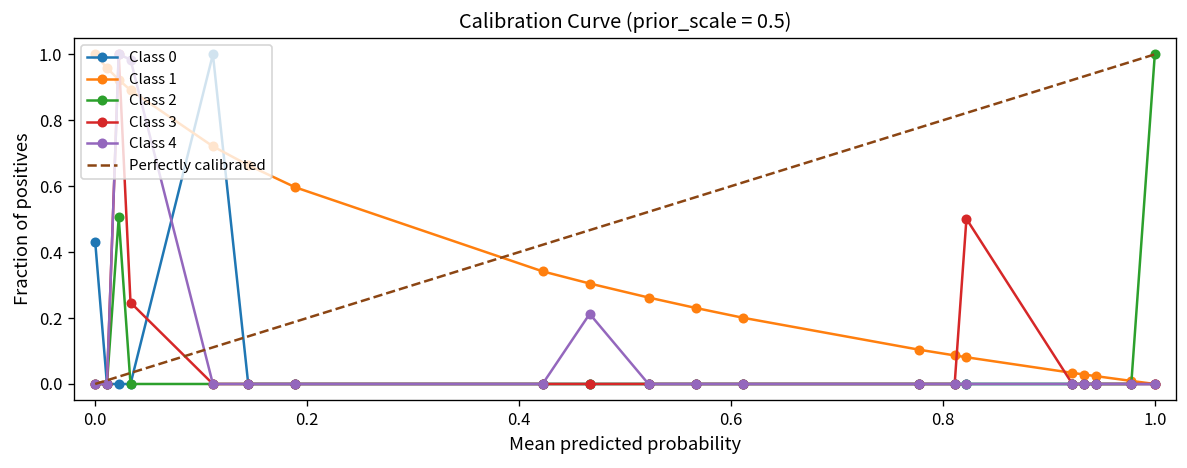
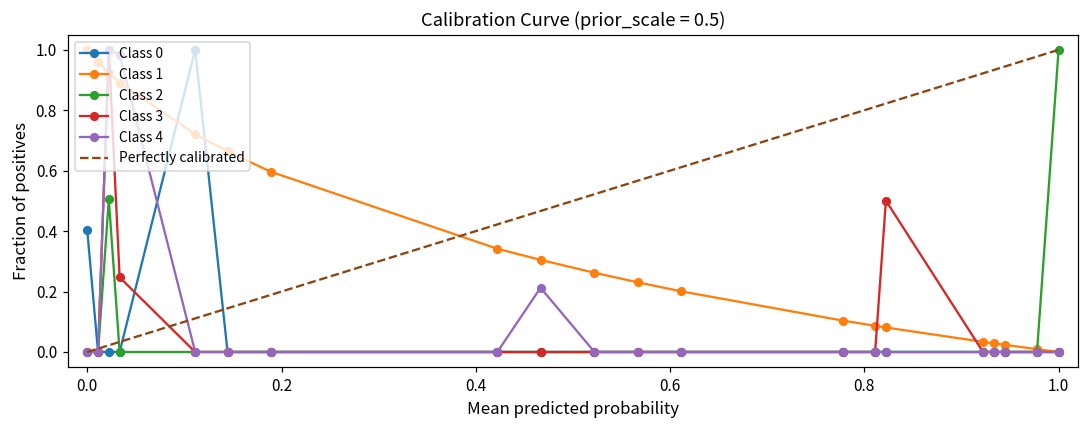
Class 0, 0.0: 0.43 -> 0.40
